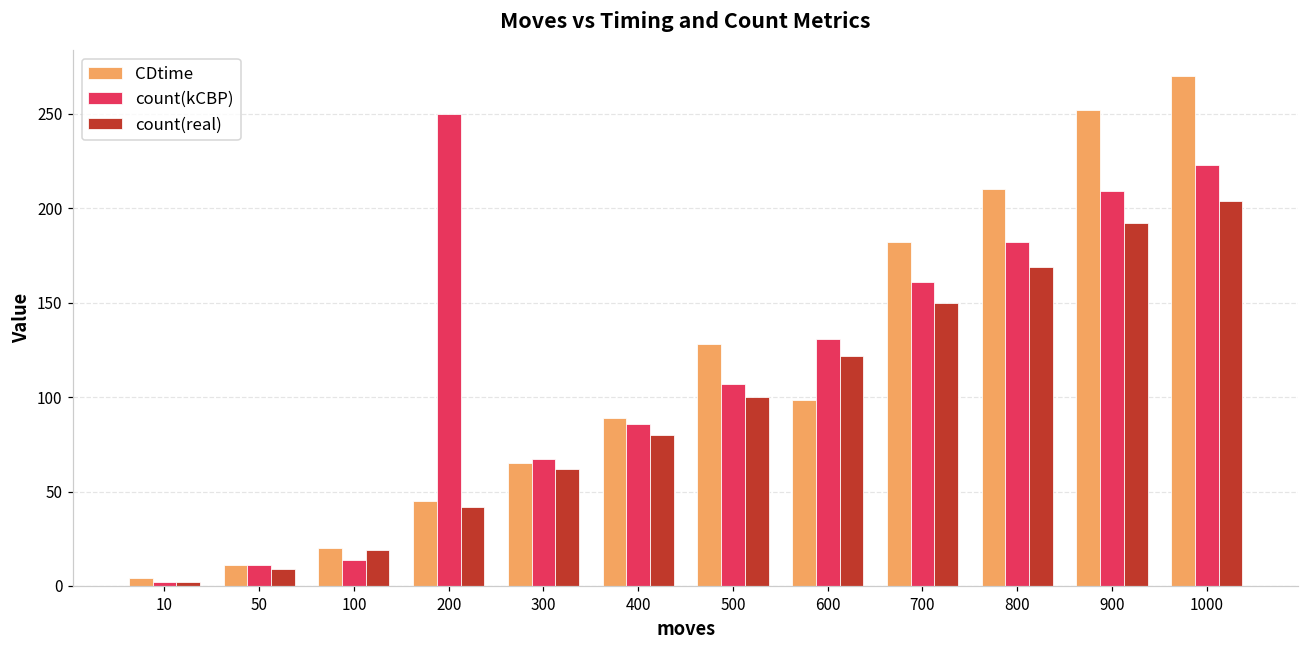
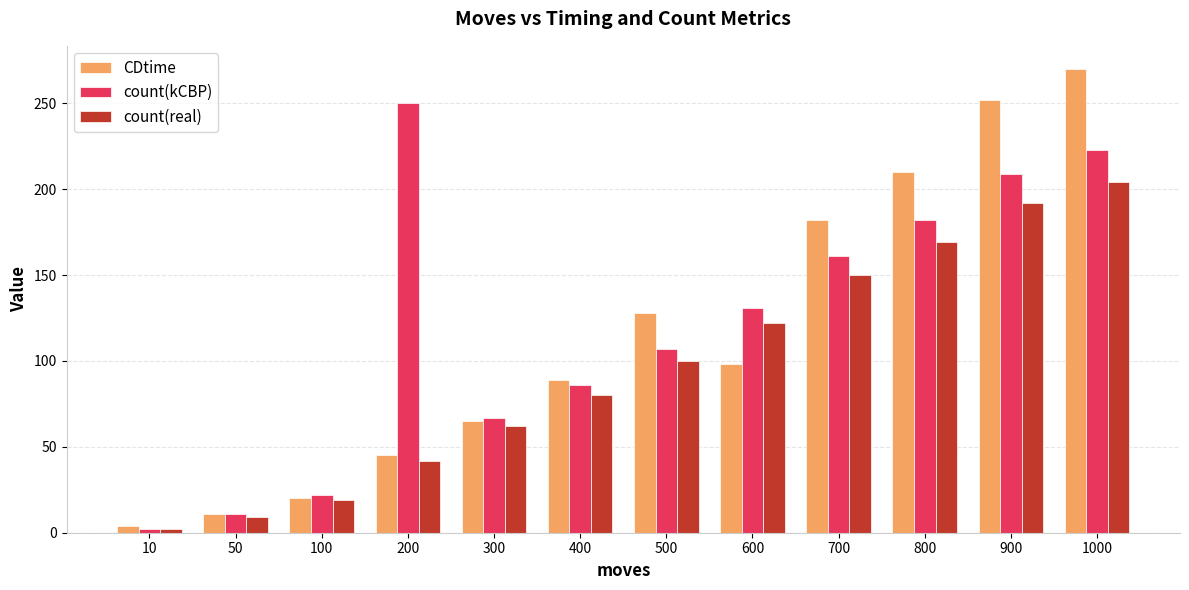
count(kCBP), 100: 14 -> 22
